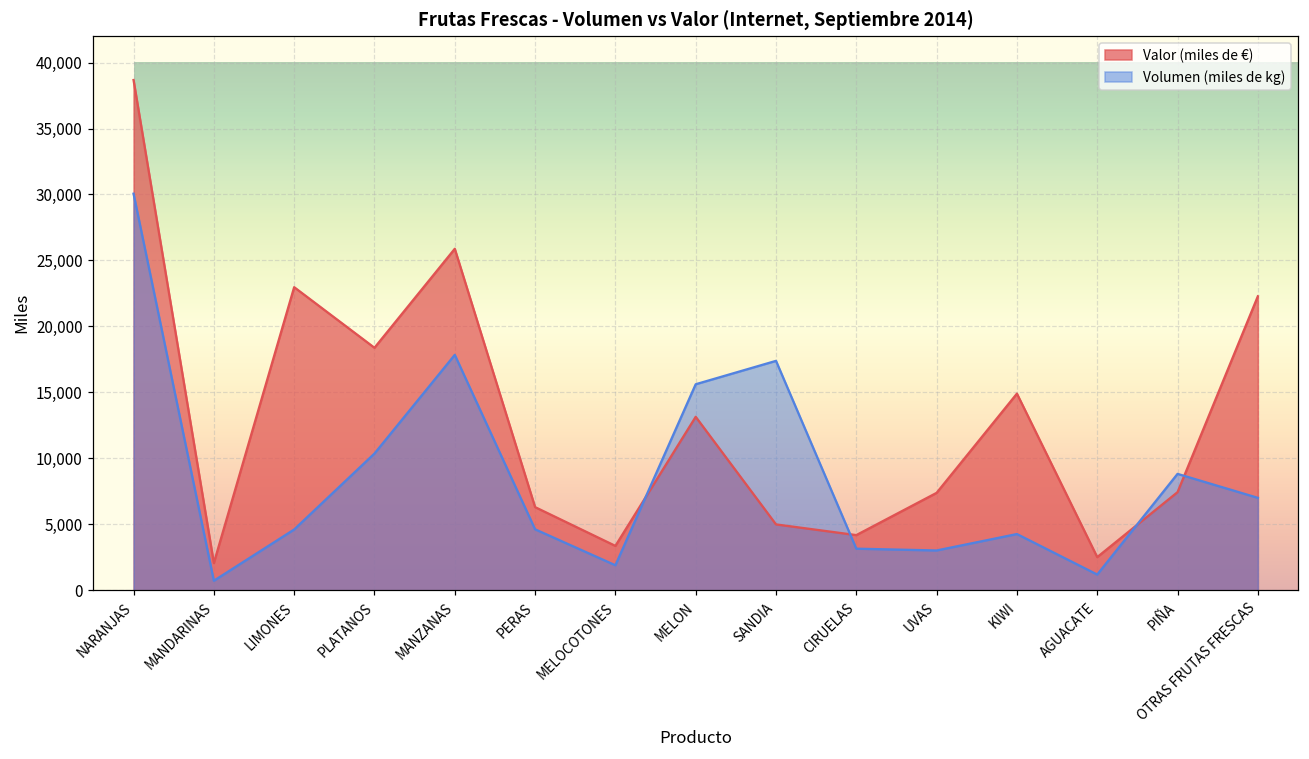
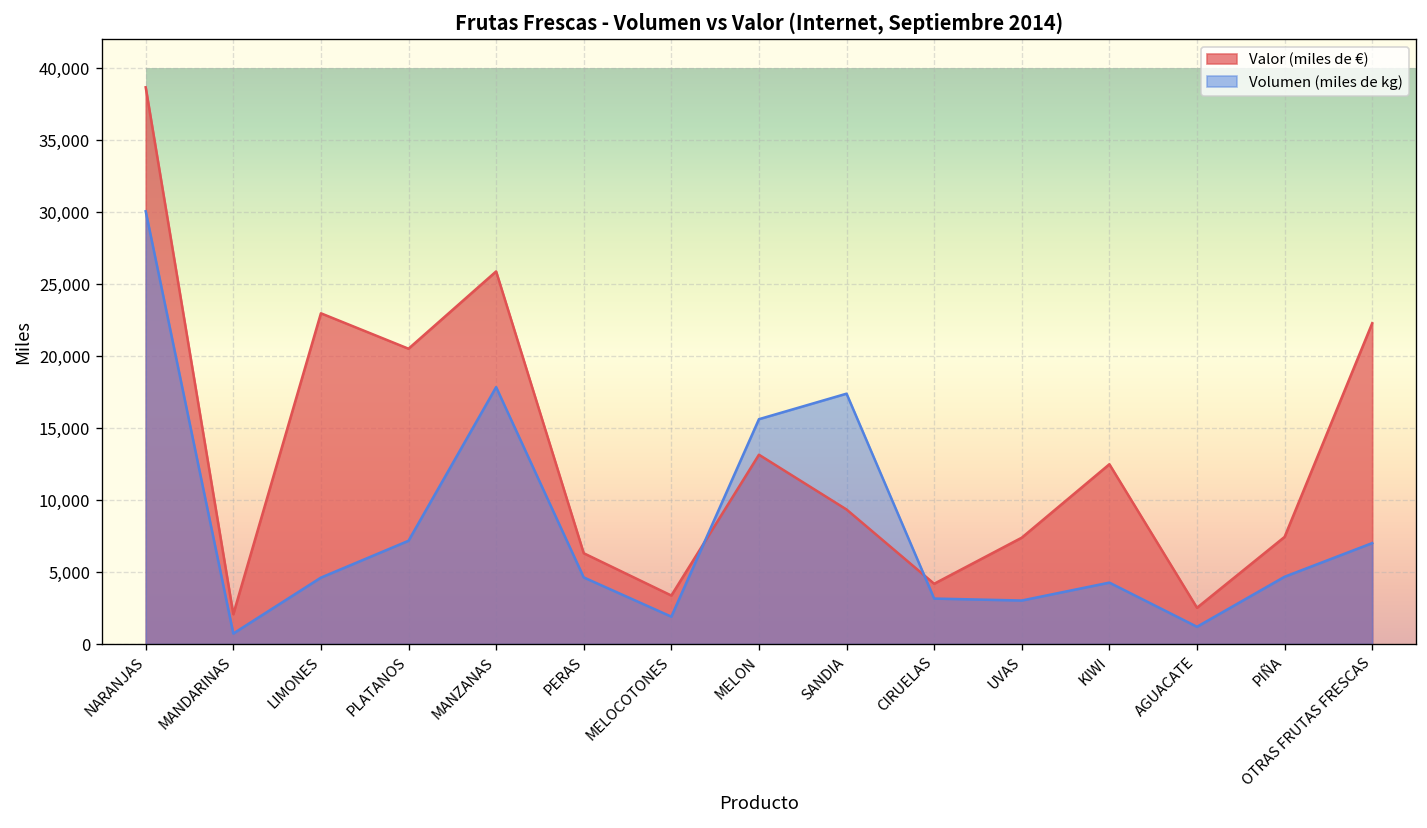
Valor (miles de €), PLATANOS: 18,400 -> 20,500
Volumen (miles de kg), PLATANOS: 10,400 -> 7,200
Valor (miles de €), SANDIA: 5,000 -> 9,300
Valor (miles de €), KIWI: 14,900 -> 12,500
Volumen (miles de kg), PIÑA: 8,800 -> 4,700
